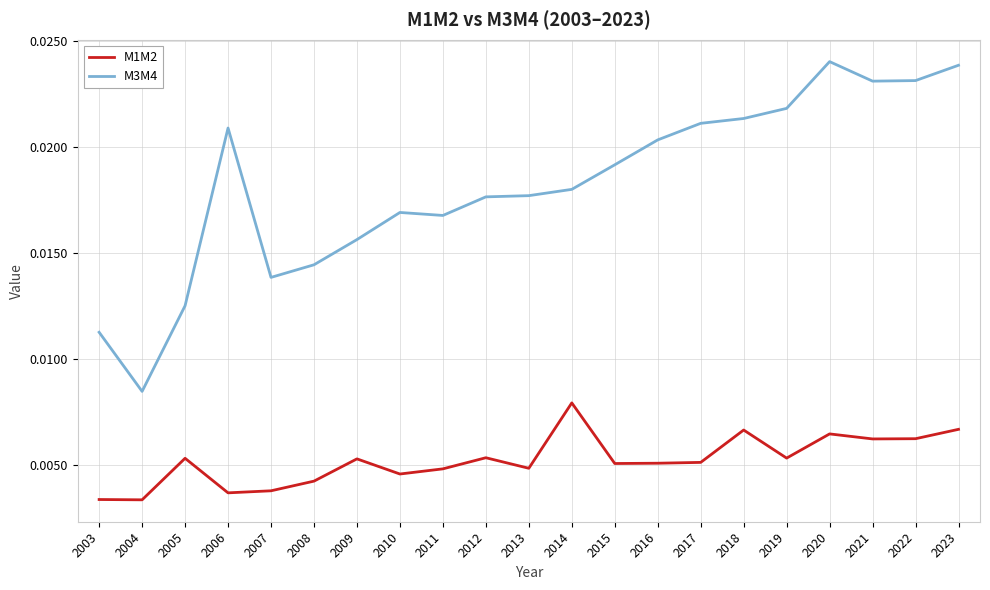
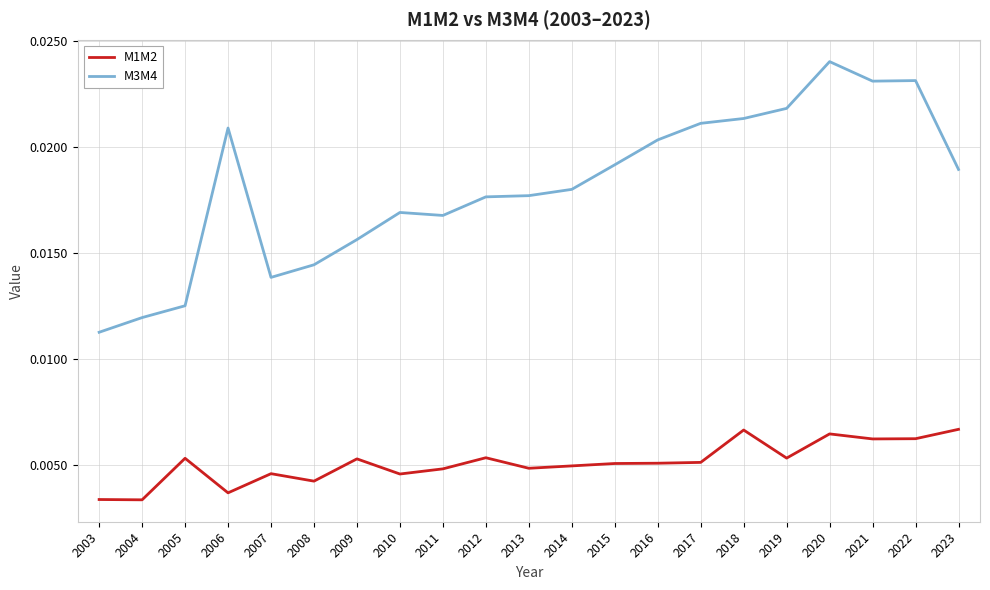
M3M4, 2004: 0.0085 -> 0.0120
M1M2, 2007: 0.0038 -> 0.0046
M1M2, 2014: 0.0079 -> 0.0050
M3M4, 2023: 0.0238 -> 0.0189
